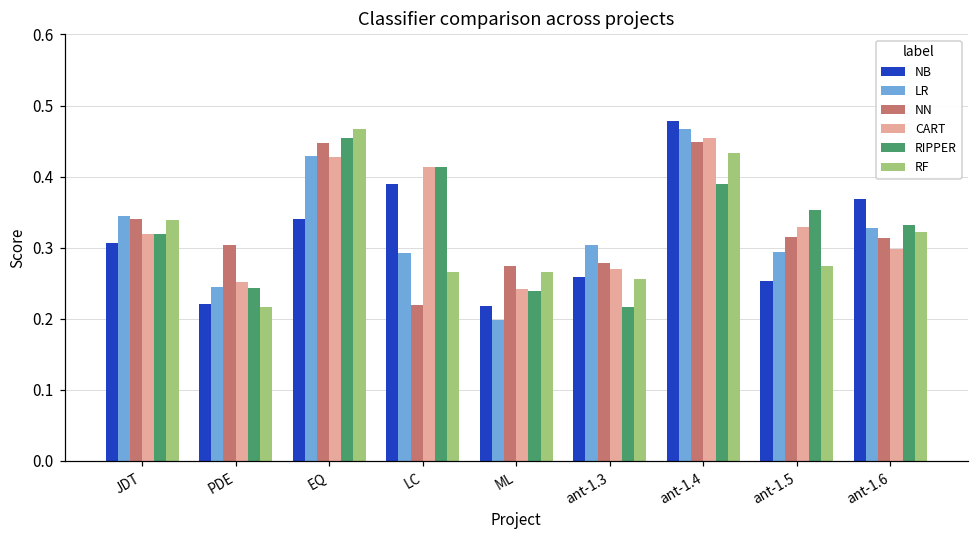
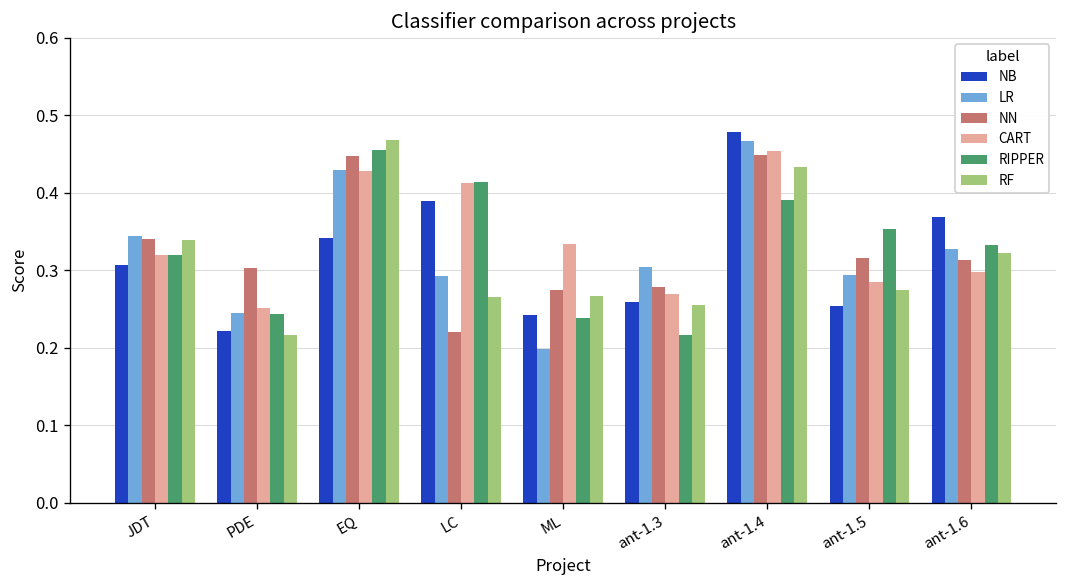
NB, ML: 0.22 -> 0.24
CART, ML: 0.24 -> 0.33
CART, ant-1.5: 0.33 -> 0.28
